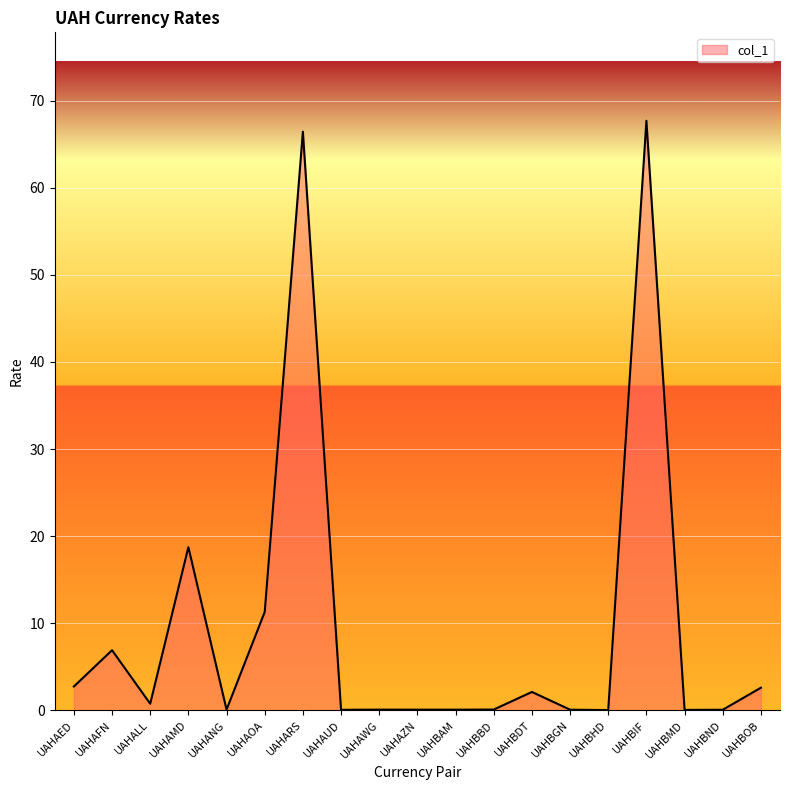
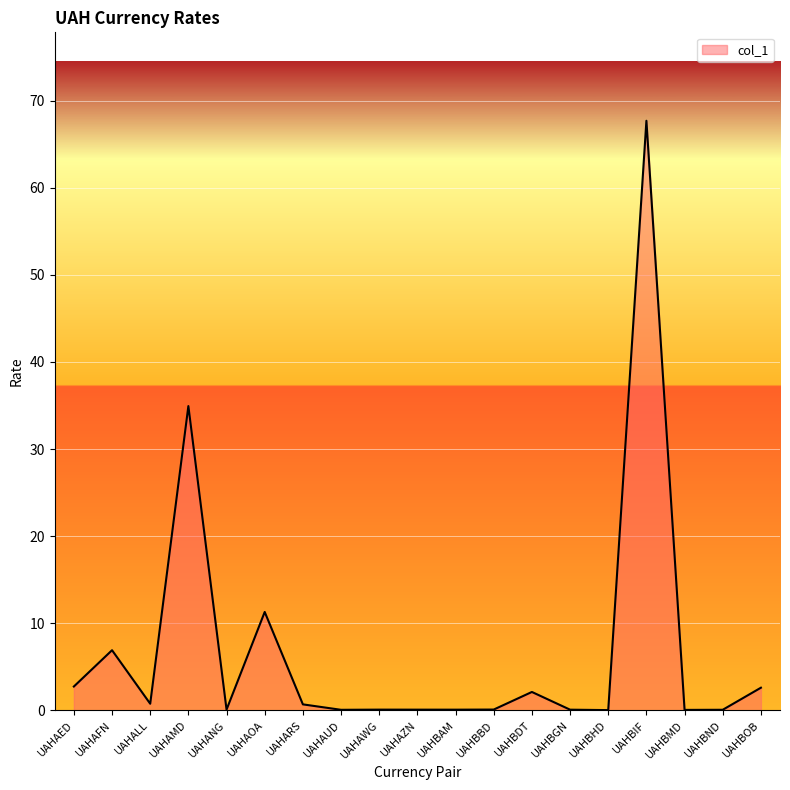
UAHAMD: 19 -> 35
UAHARS: 66 -> 1
